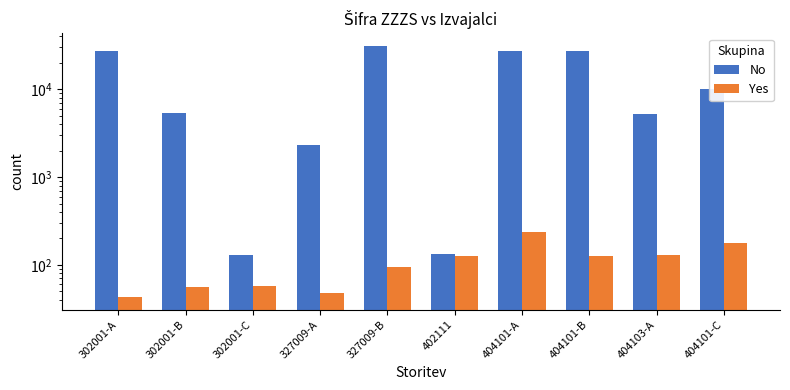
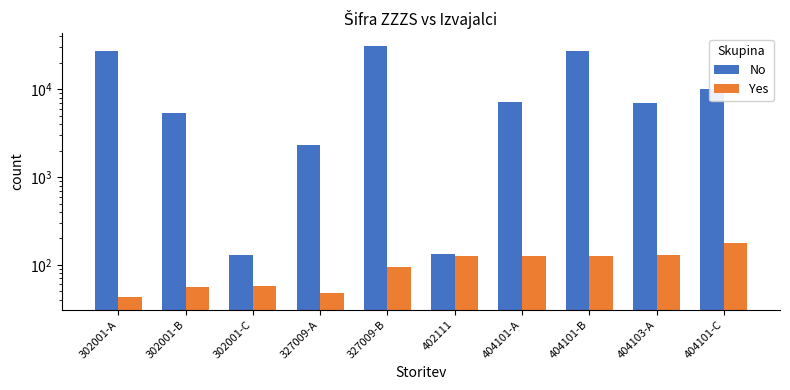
No, 404101-A: 27000 -> 7000
Yes, 404101-A: 240 -> 130
No, 404103-A: 5000 -> 7000
